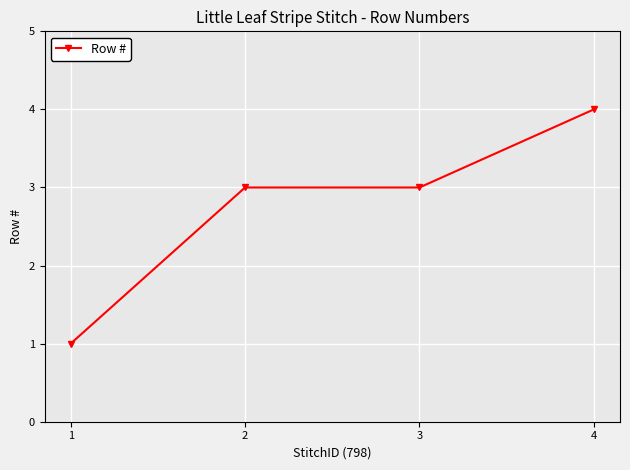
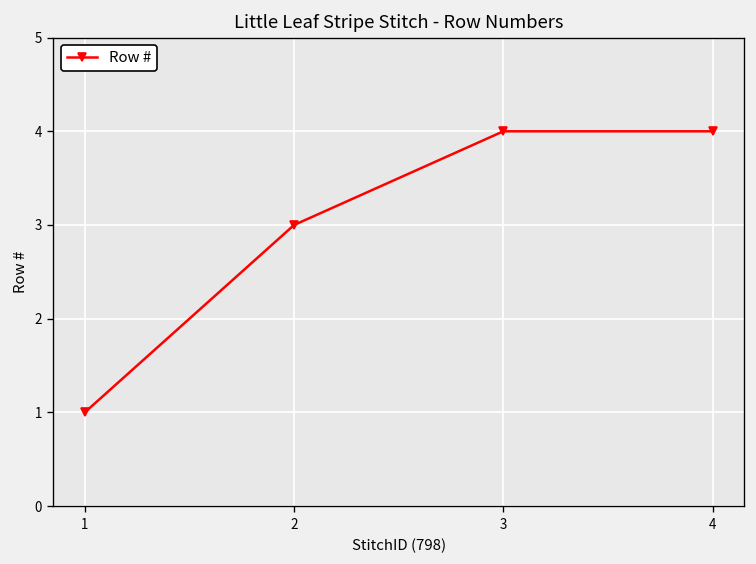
3: 3 -> 4
